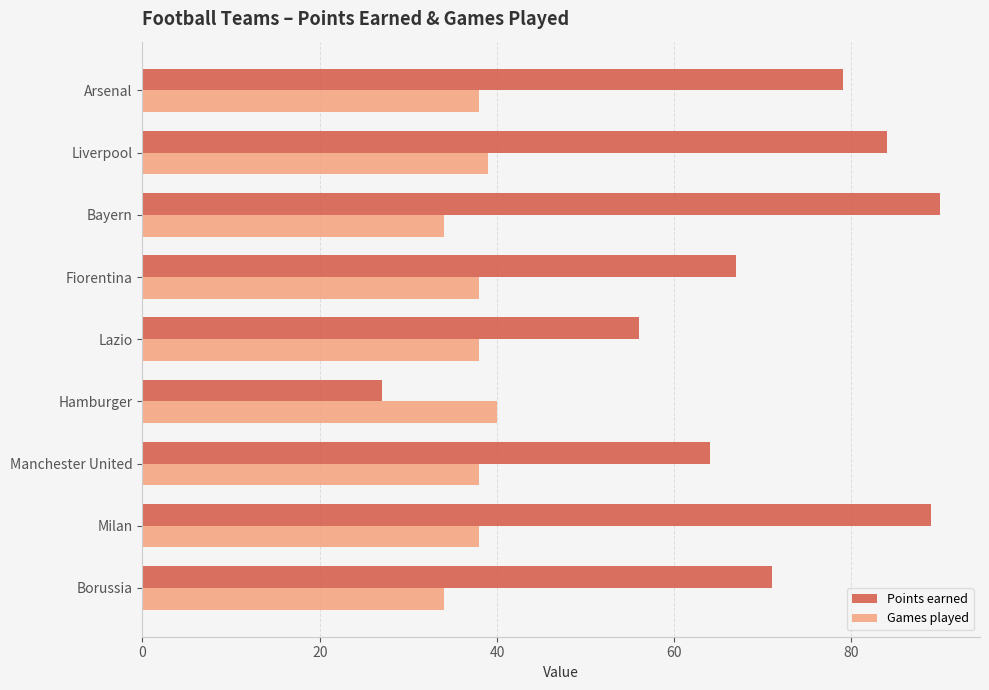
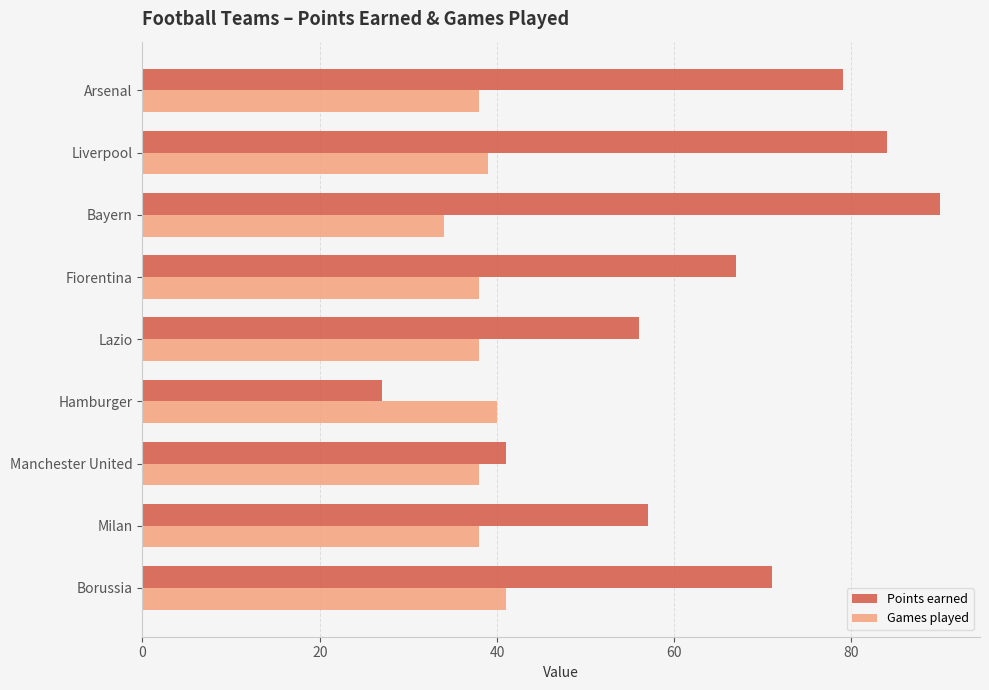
Points earned, Manchester United: 64 -> 41
Points earned, Milan: 89 -> 57
Games played, Borussia: 34 -> 41
